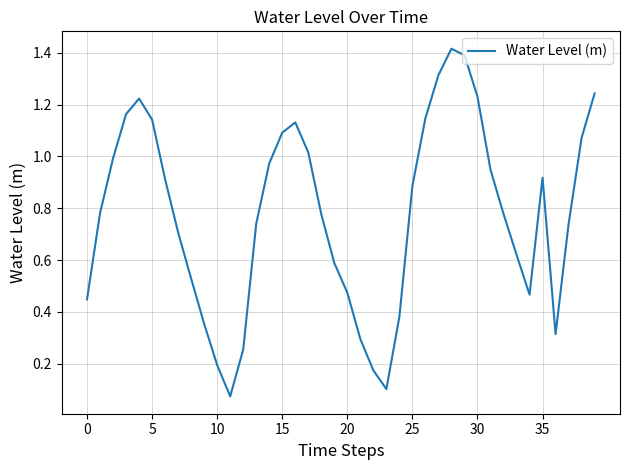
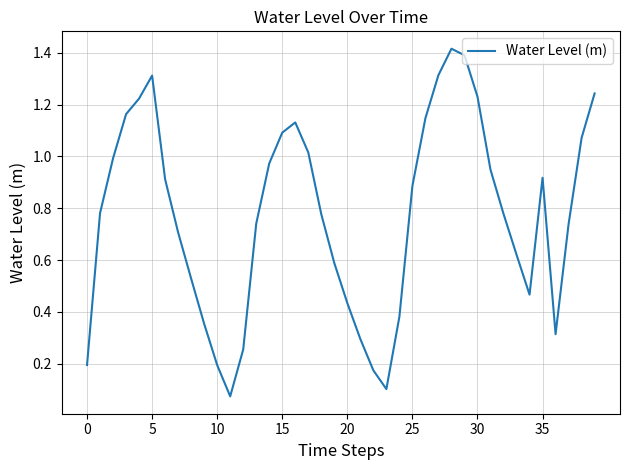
0: 0.45 -> 0.20
5: 1.14 -> 1.31
20: 0.47 -> 0.43
